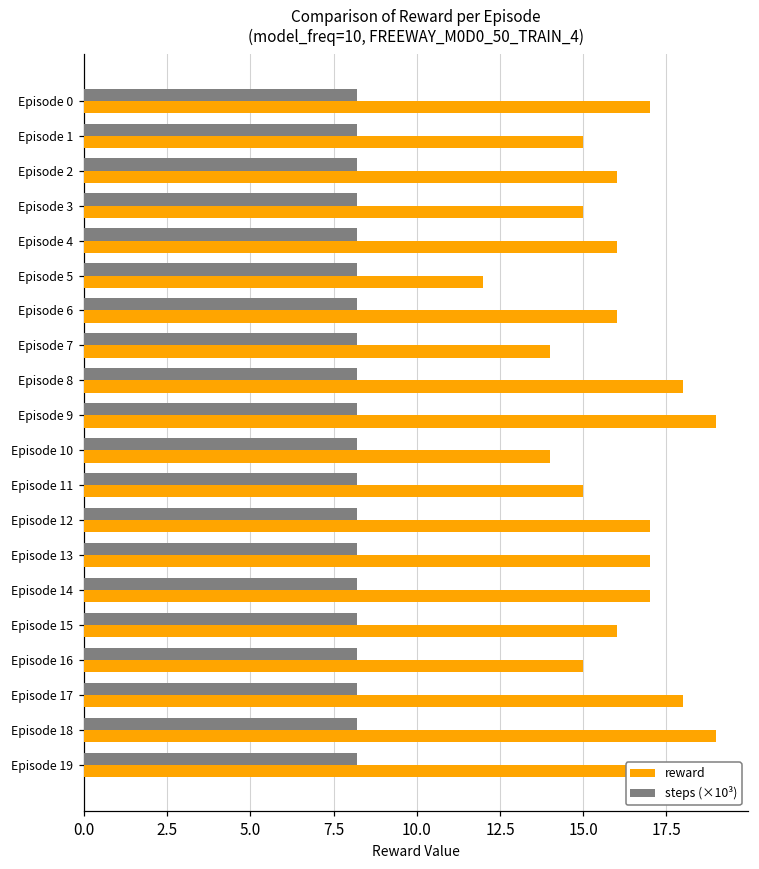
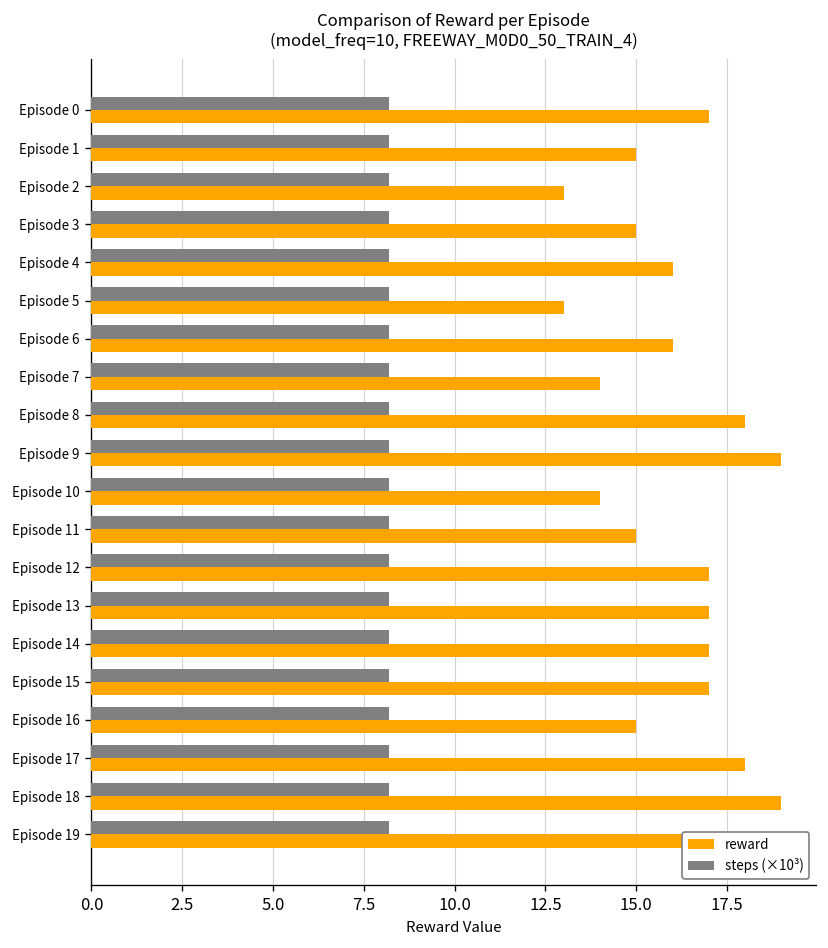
reward, Episode 2: 16 -> 13
reward, Episode 5: 12 -> 13
reward, Episode 15: 16 -> 17
